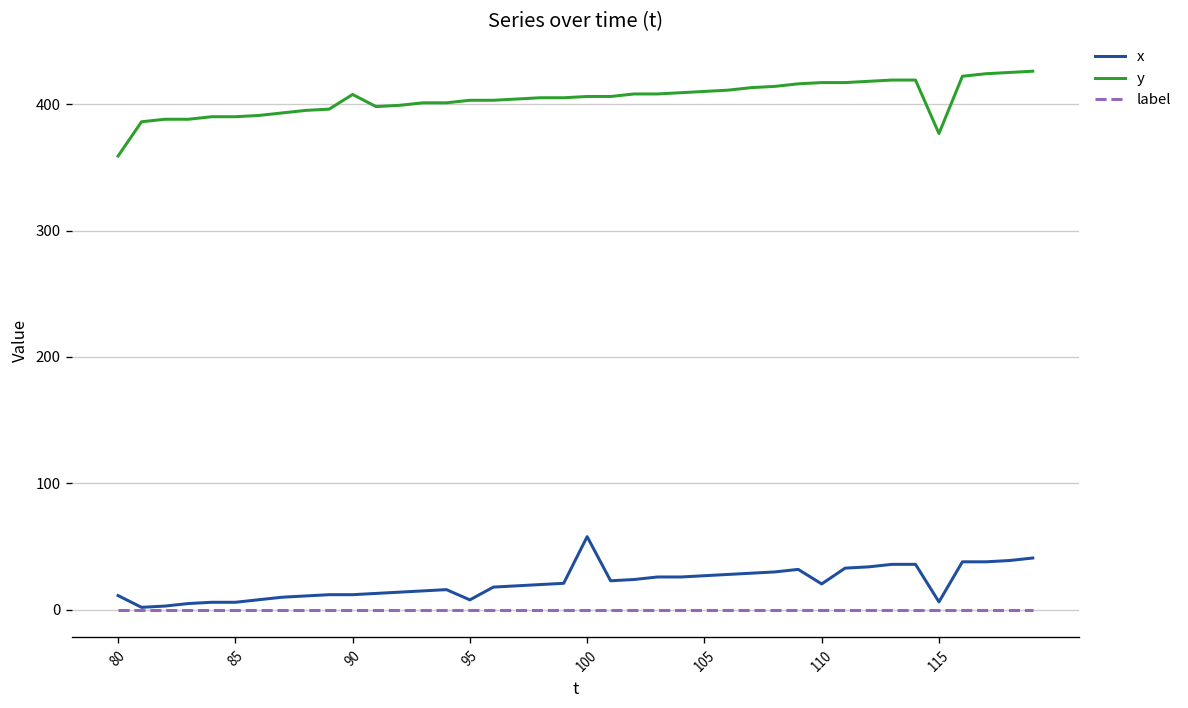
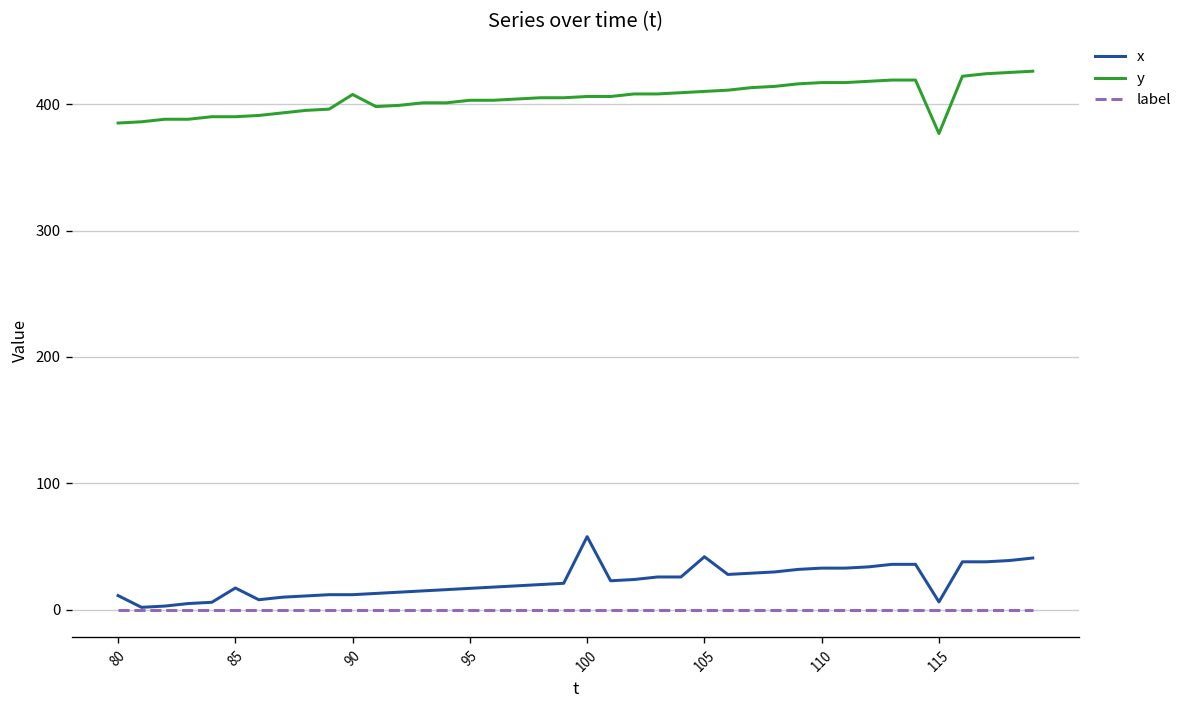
y, 80: 359 -> 385
x, 85: 6 -> 17
x, 95: 8 -> 17
x, 105: 27 -> 42
x, 110: 21 -> 33
